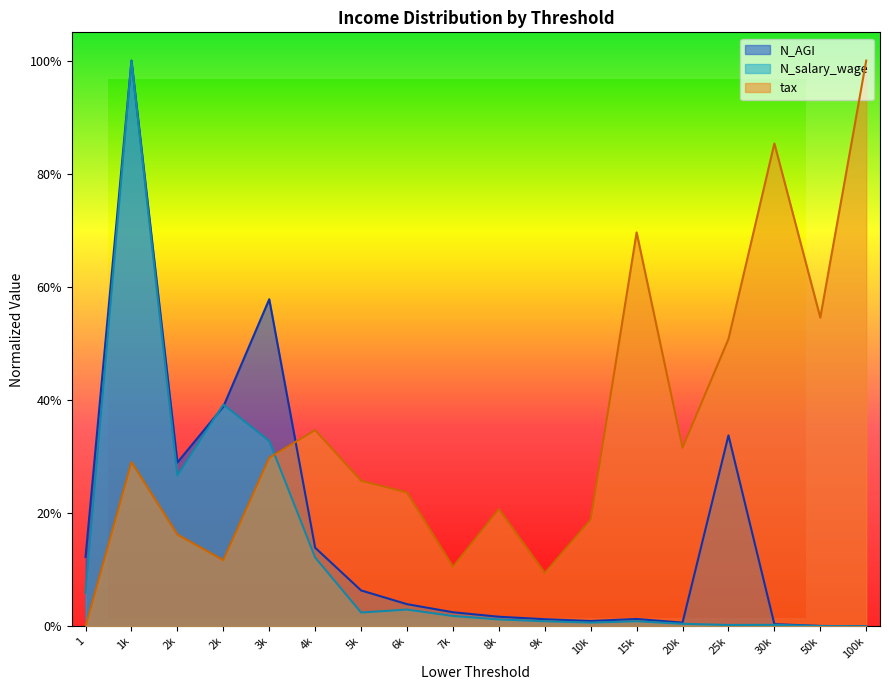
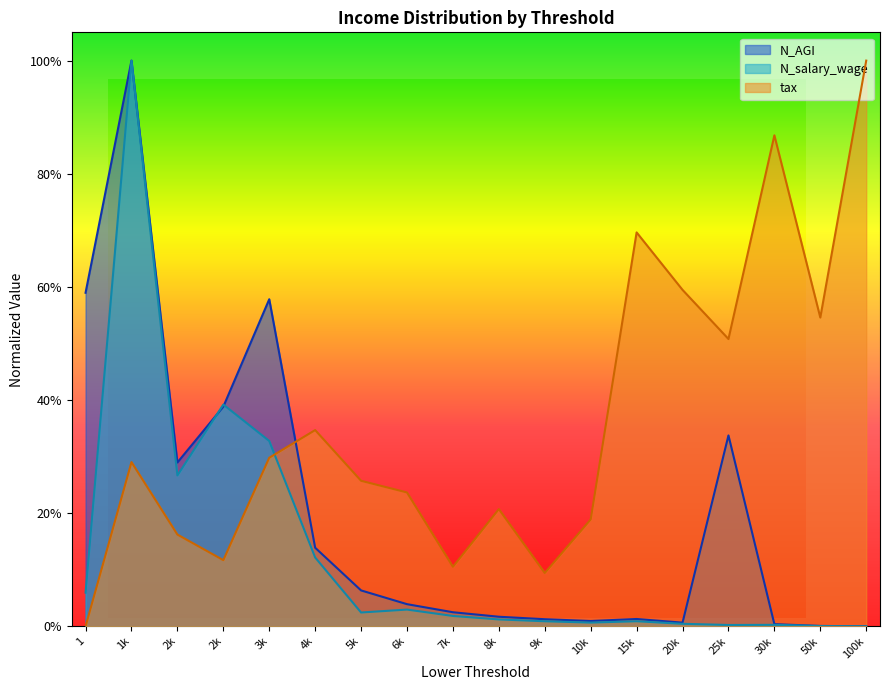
N_AGI, 1: 12% -> 59%
tax, 20k: 32% -> 59%
tax, 30k: 85% -> 87%
